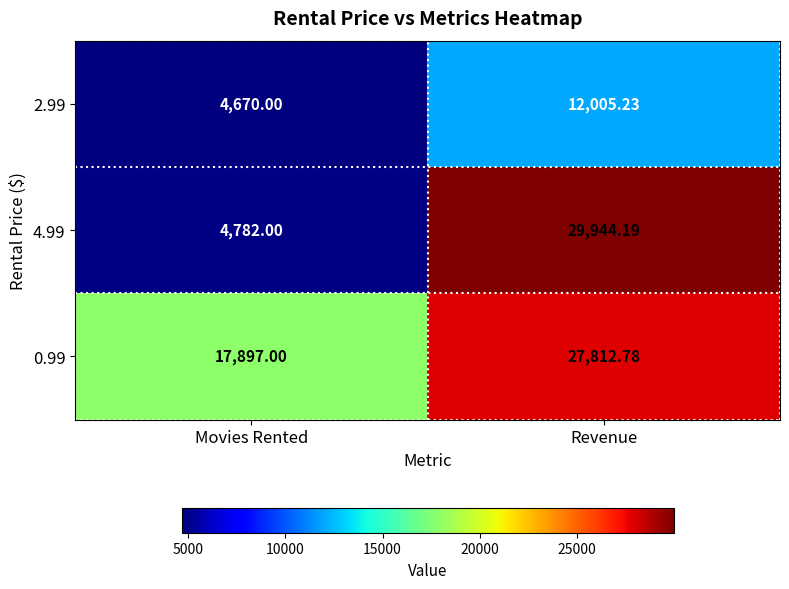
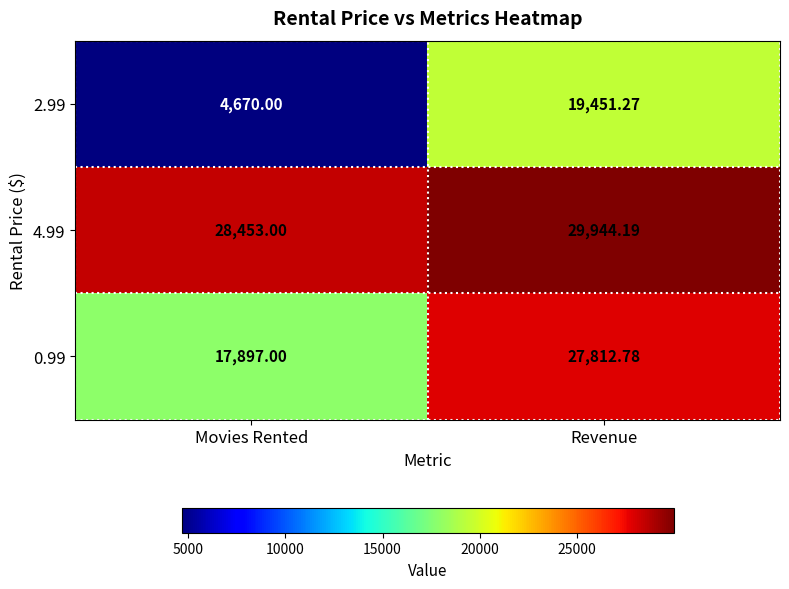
2.99, Revenue: 12,005.23 -> 19,451.27
4.99, Movies Rented: 4,782.00 -> 28,453.00
